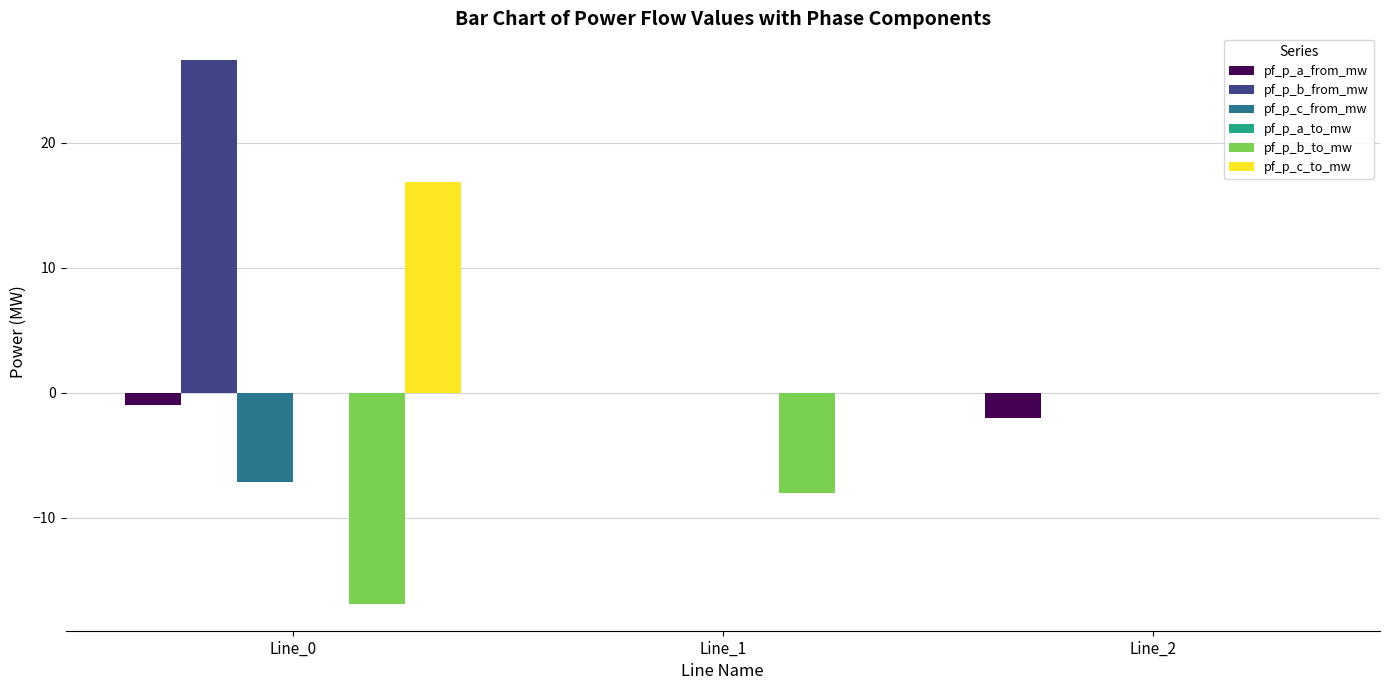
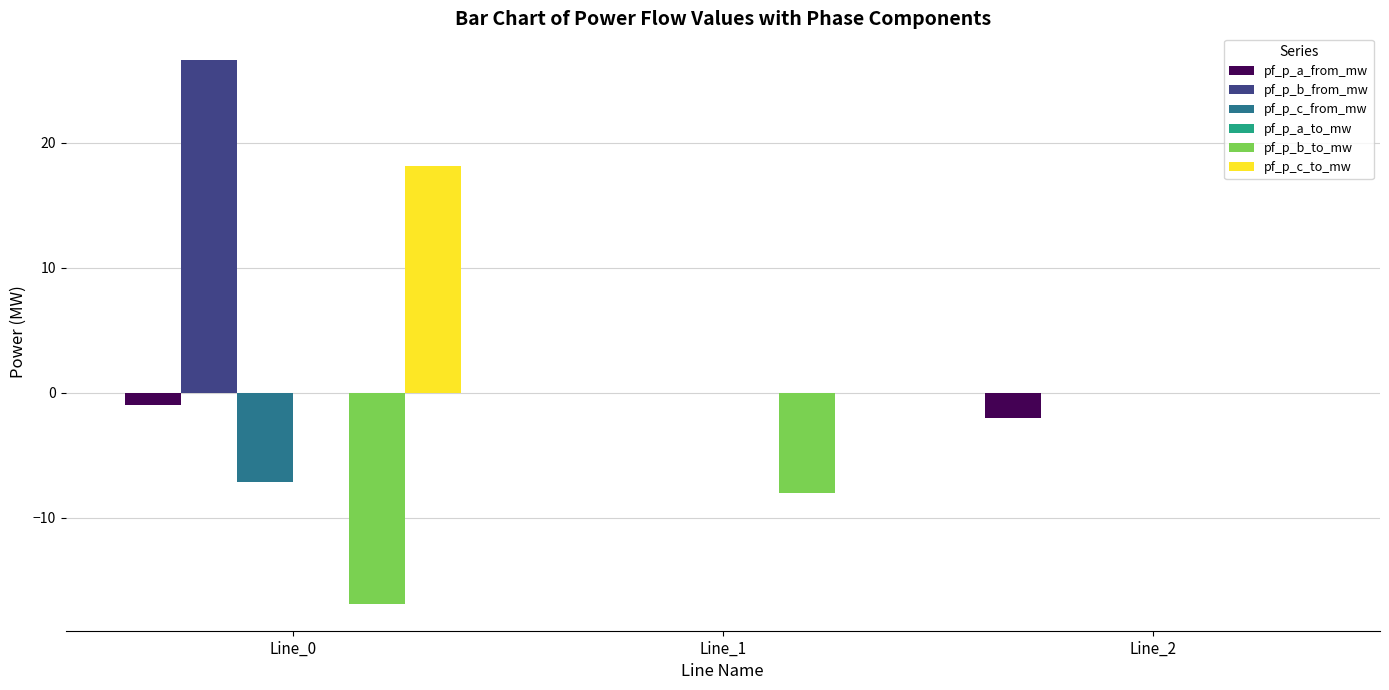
pf_p_c_to_mw, Line_0: 16.9 -> 18.2
